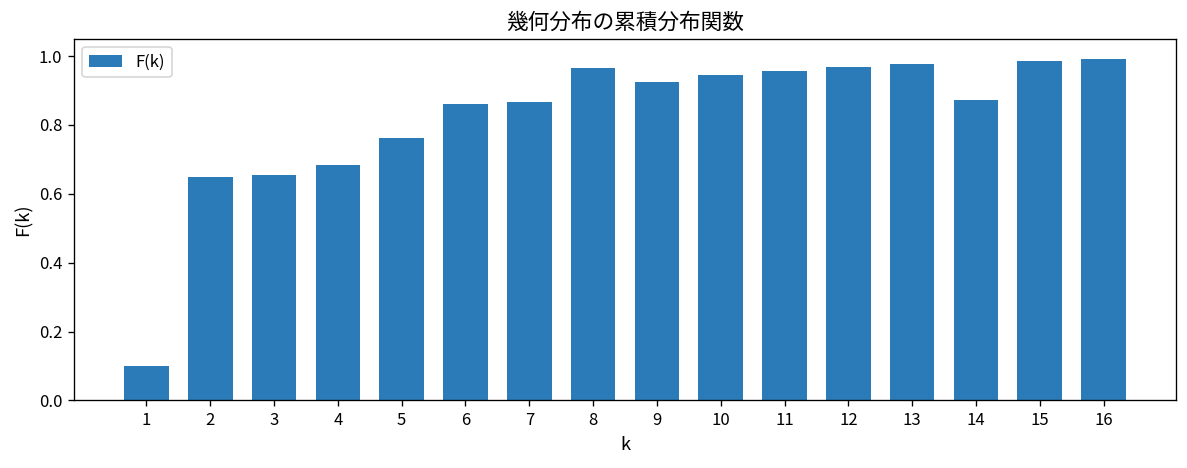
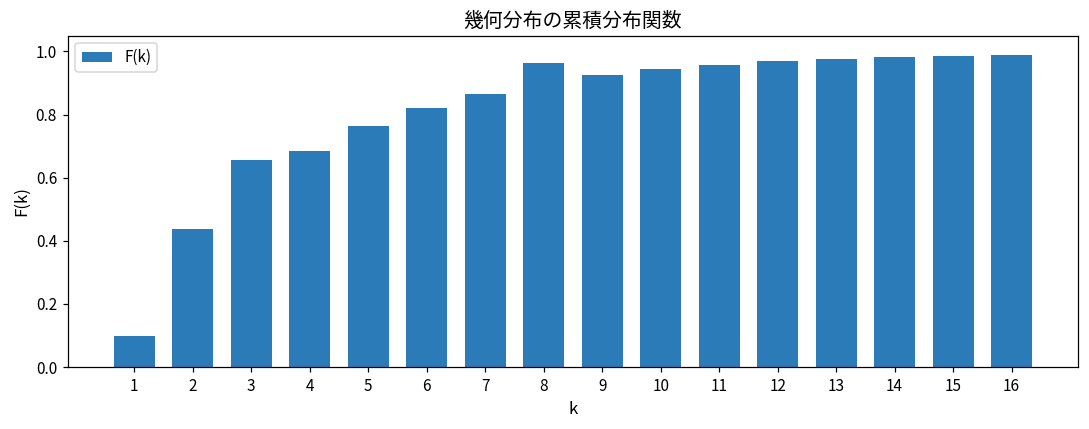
2: 0.65 -> 0.44
6: 0.86 -> 0.82
14: 0.87 -> 0.98
